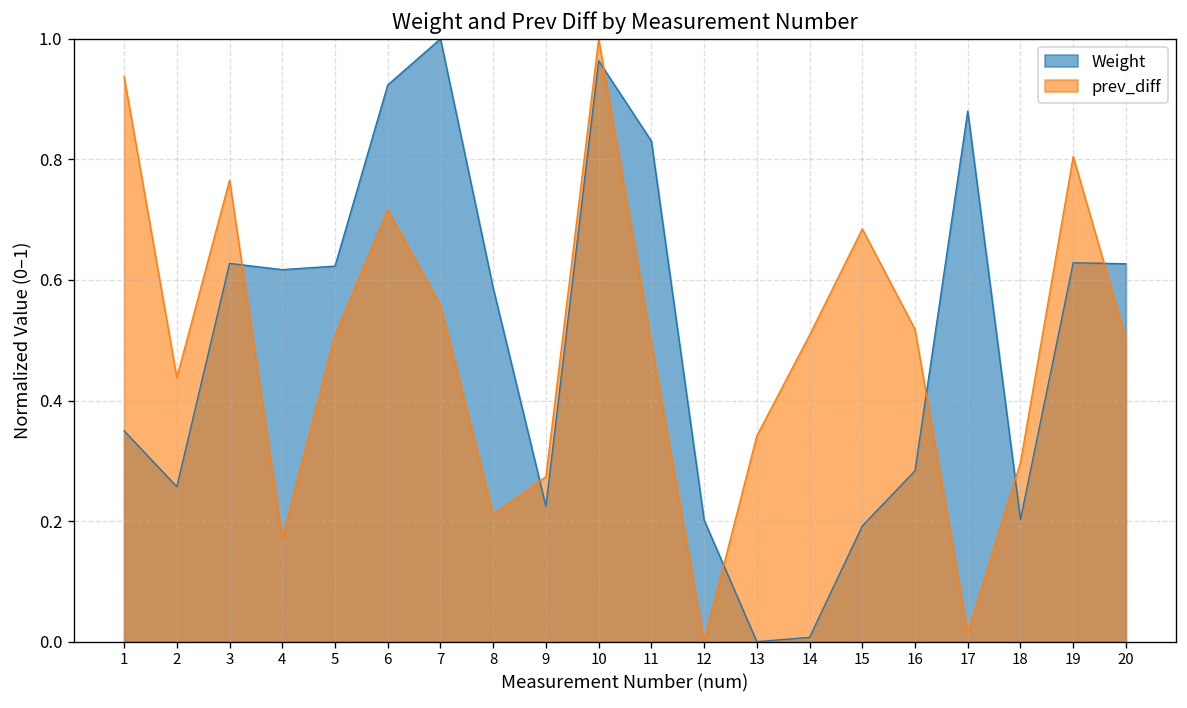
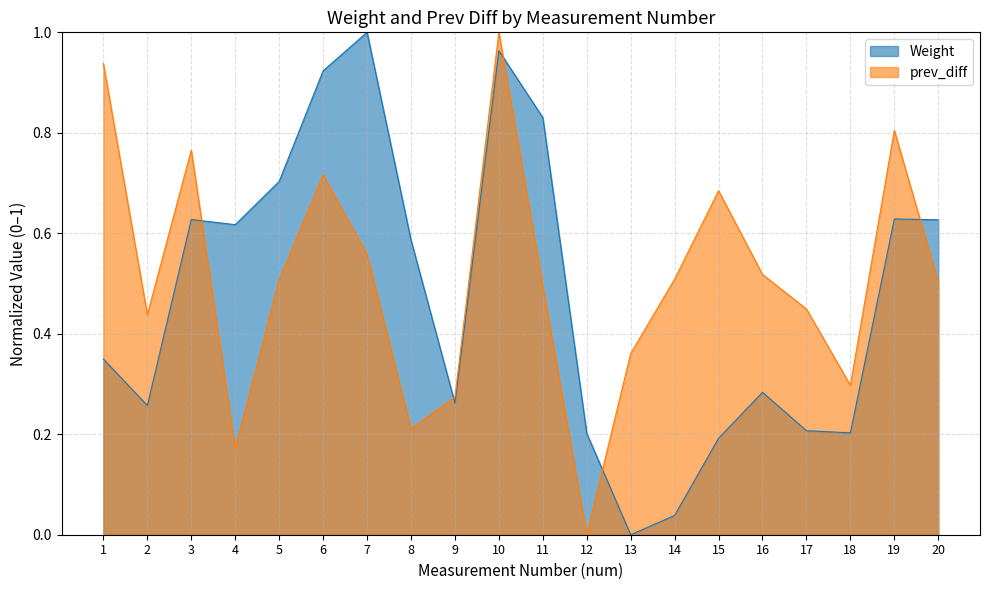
Weight, 5: 0.62 -> 0.70
Weight, 9: 0.22 -> 0.26
prev_diff, 13: 0.34 -> 0.36
Weight, 14: 0.01 -> 0.04
Weight, 17: 0.88 -> 0.21
prev_diff, 17: 0.01 -> 0.45
